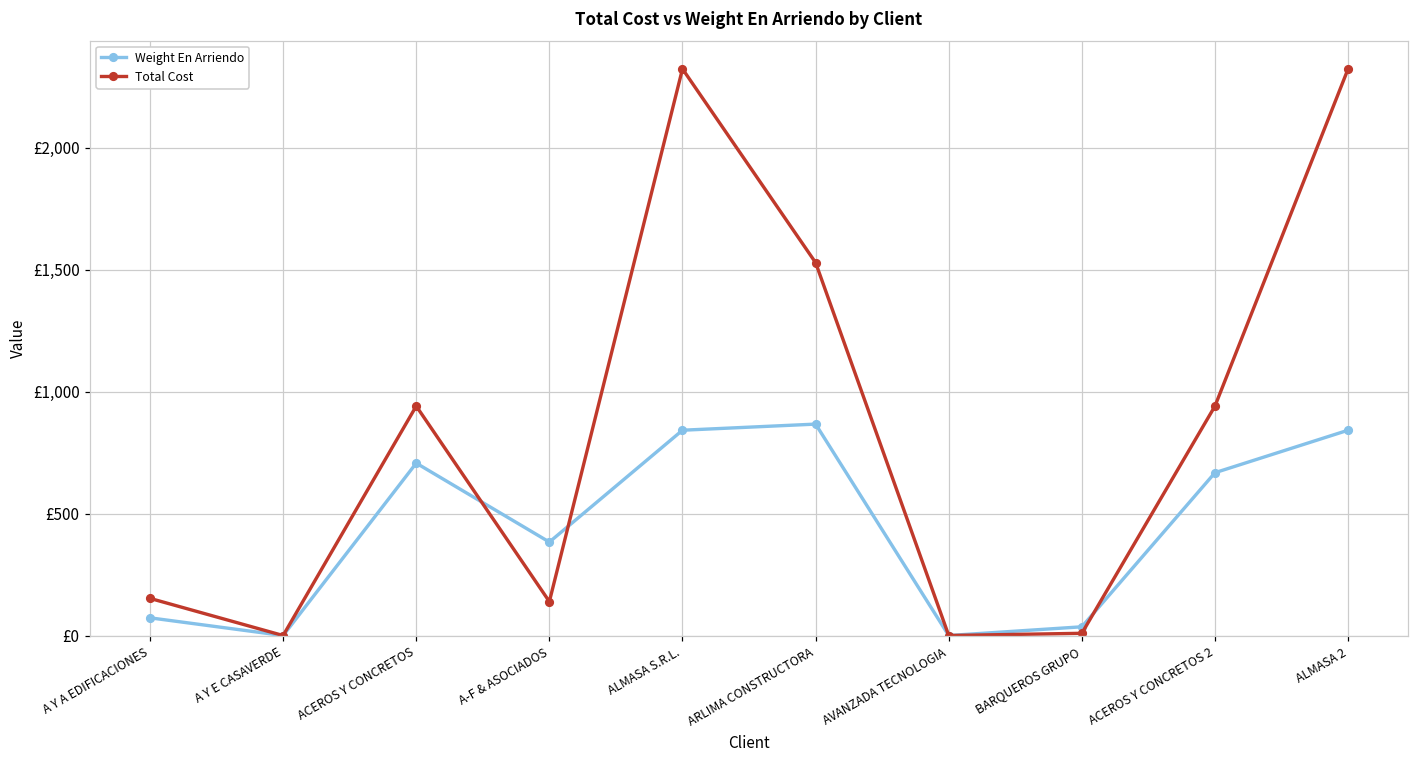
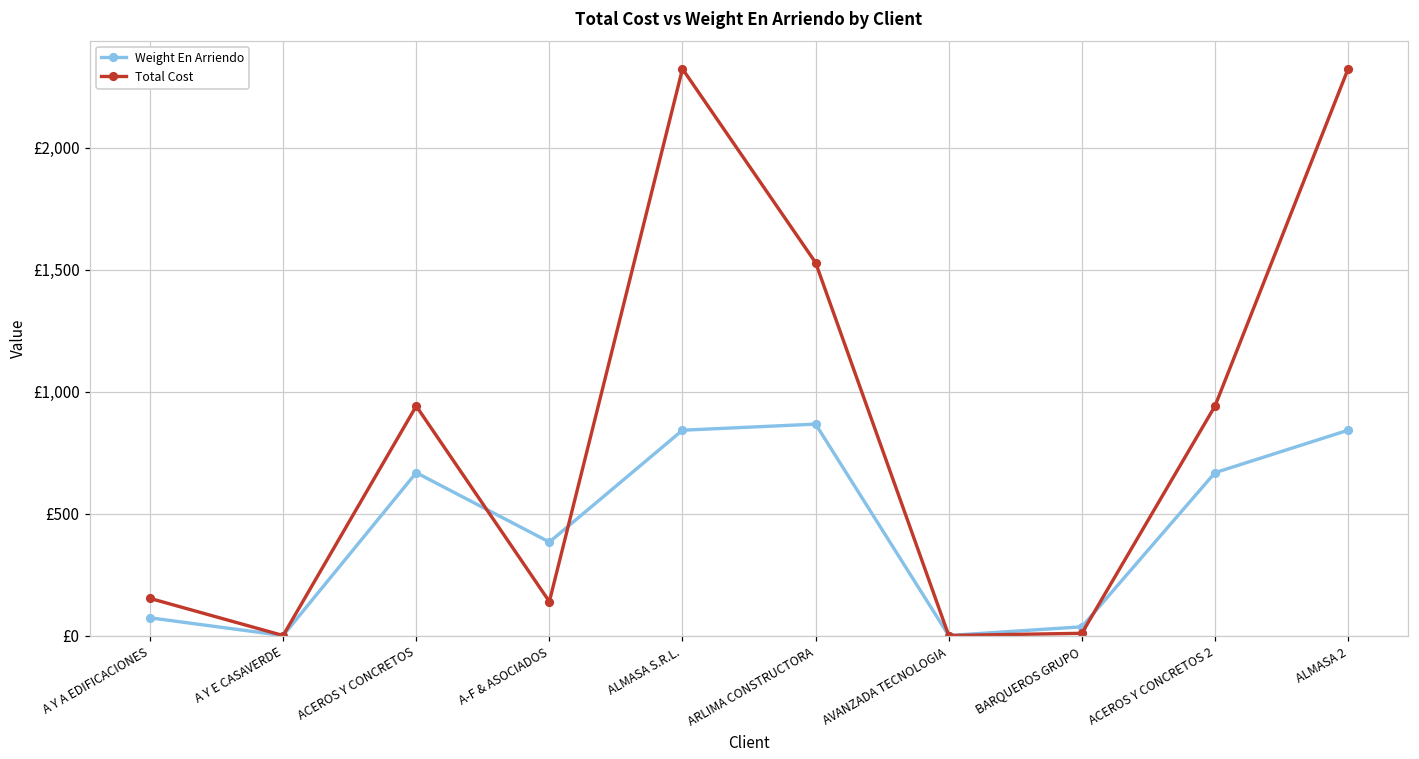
Weight En Arriendo, ACEROS Y CONCRETOS: £710 -> £670
